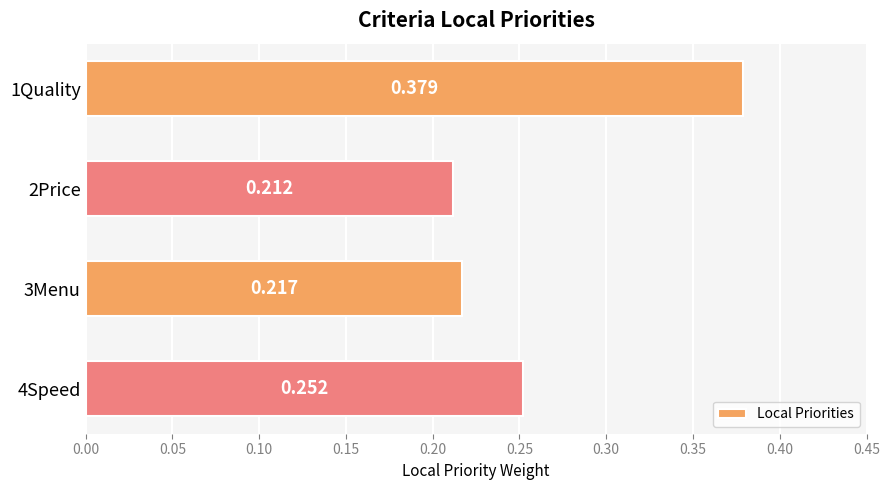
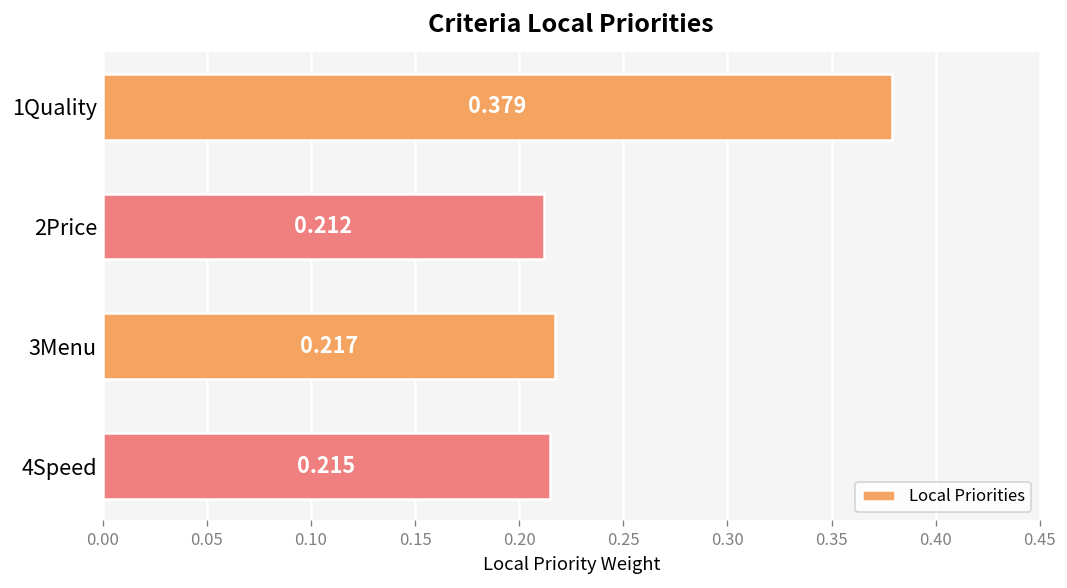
4Speed: 0.252 -> 0.215
